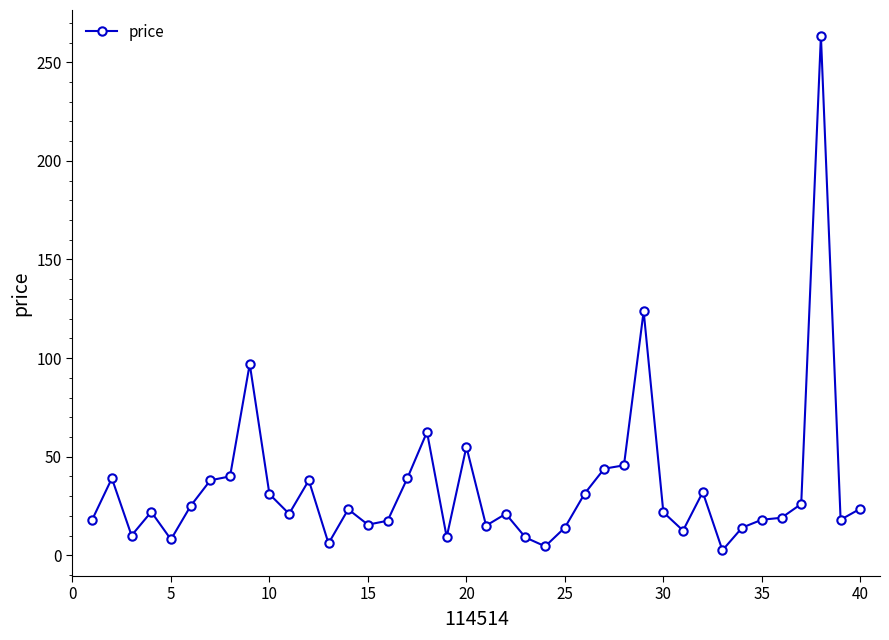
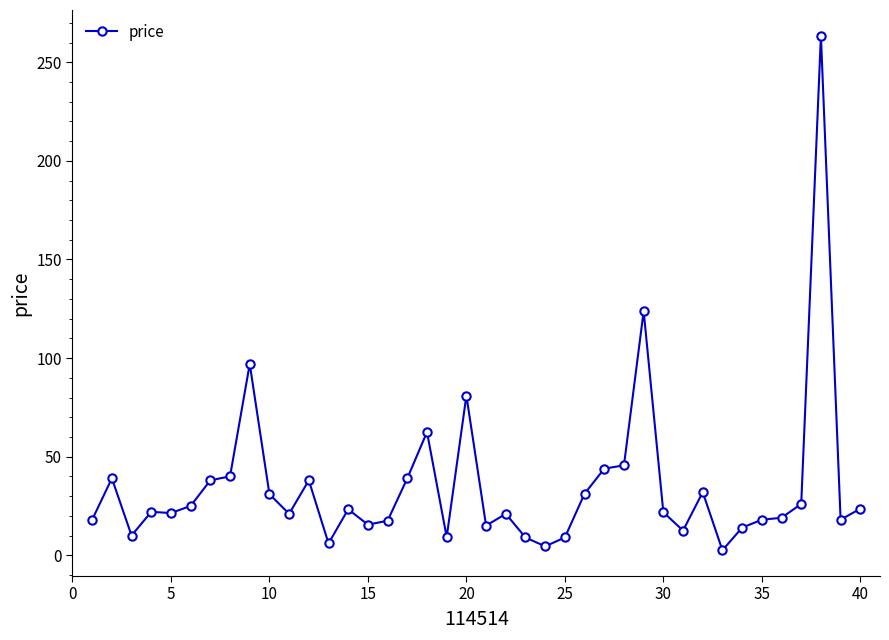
5: 8 -> 21
20: 55 -> 81
25: 14 -> 9
